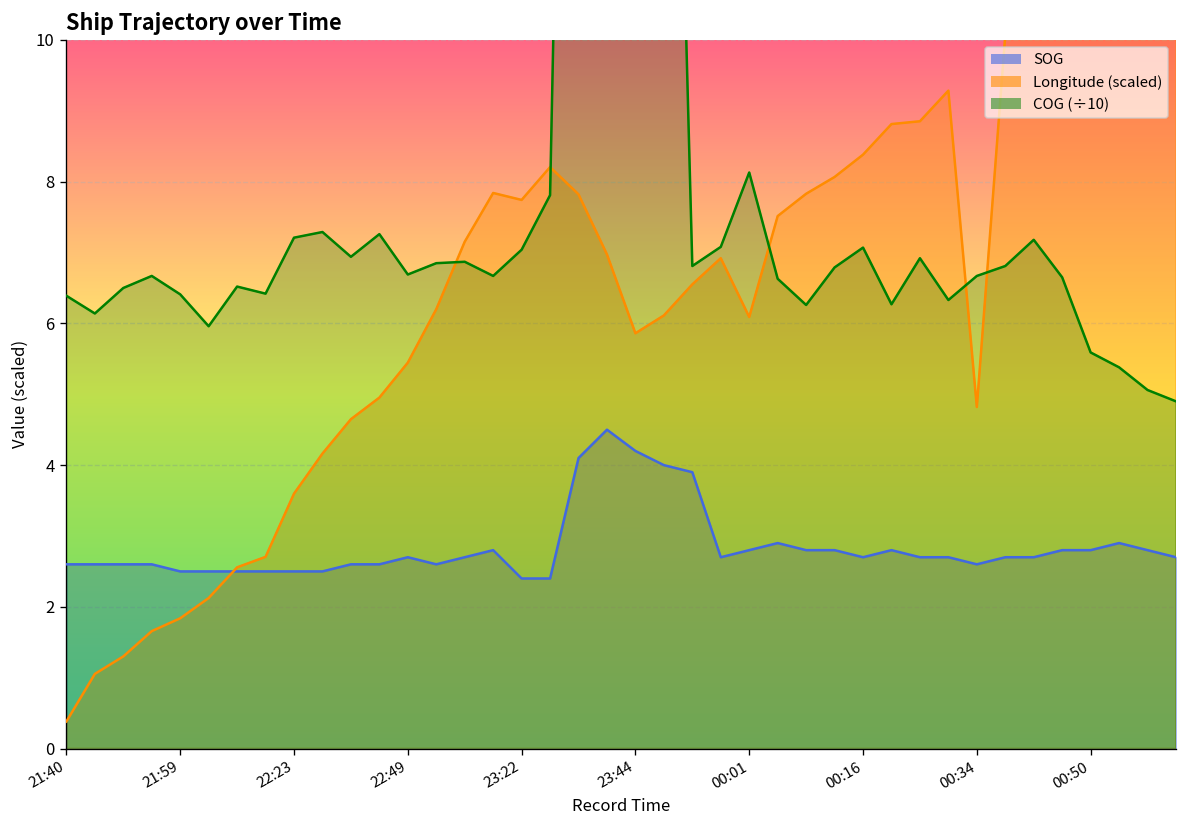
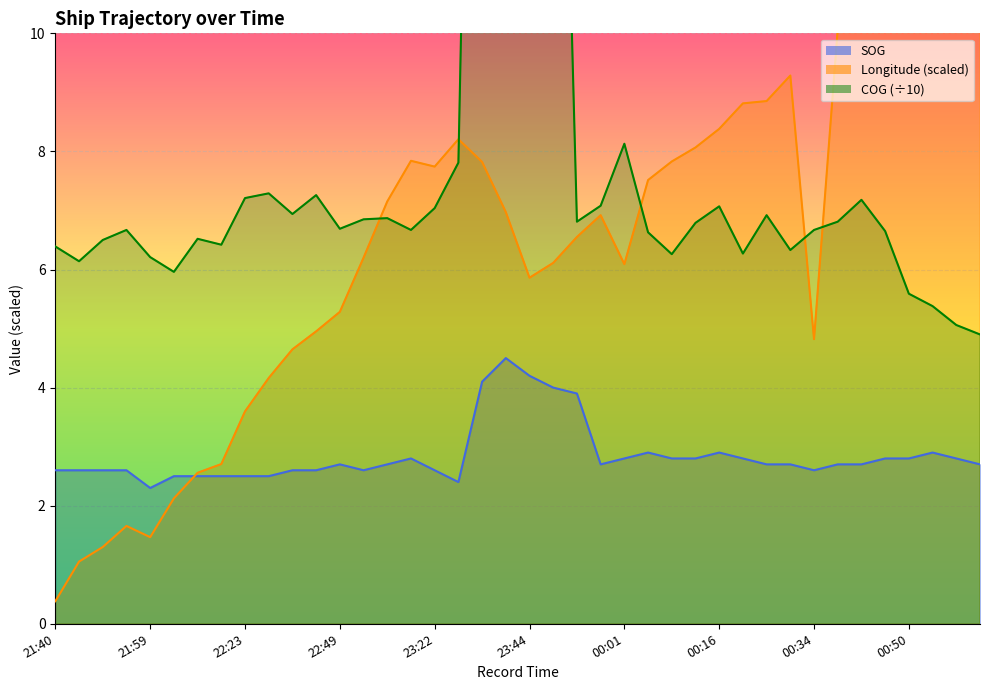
SOG, 21:59: 2.5 -> 2.3
Longitude (scaled), 21:59: 1.8 -> 1.5
COG (÷10), 21:59: 6.4 -> 6.2
Longitude (scaled), 22:49: 5.4 -> 5.3
SOG, 23:22: 2.4 -> 2.6
SOG, 00:16: 2.7 -> 2.9
